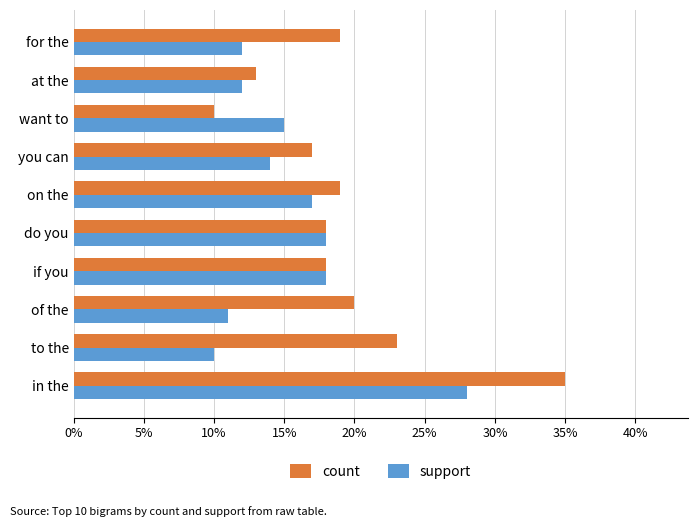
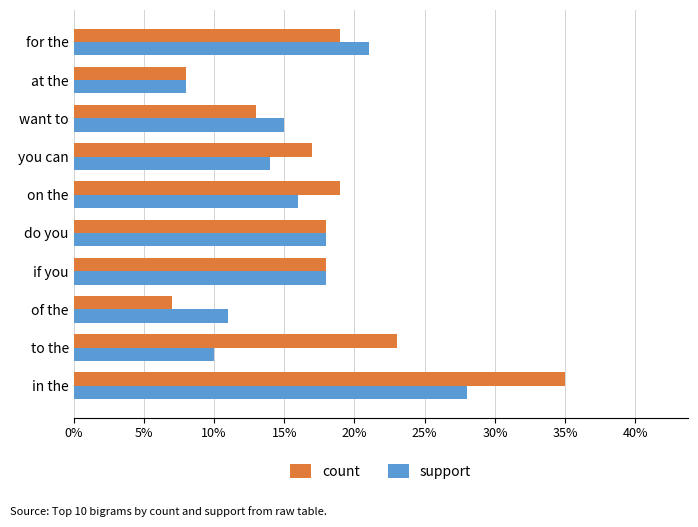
support, for the: 12% -> 21%
count, at the: 13% -> 8%
support, at the: 12% -> 8%
count, want to: 10% -> 13%
support, on the: 17% -> 16%
count, of the: 20% -> 7%
